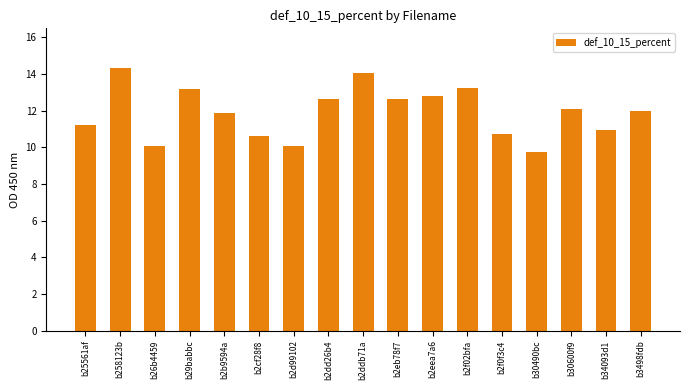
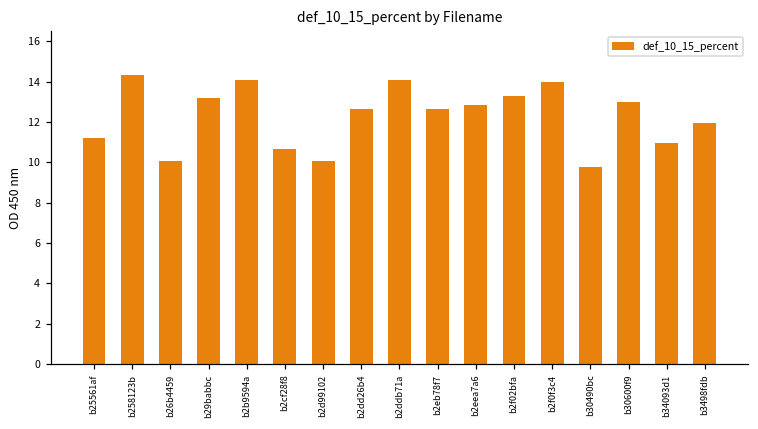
b2b9594a: 11.9 -> 14.1
b2f0f3c4: 10.7 -> 14.0
b30600f9: 12.1 -> 13.0
